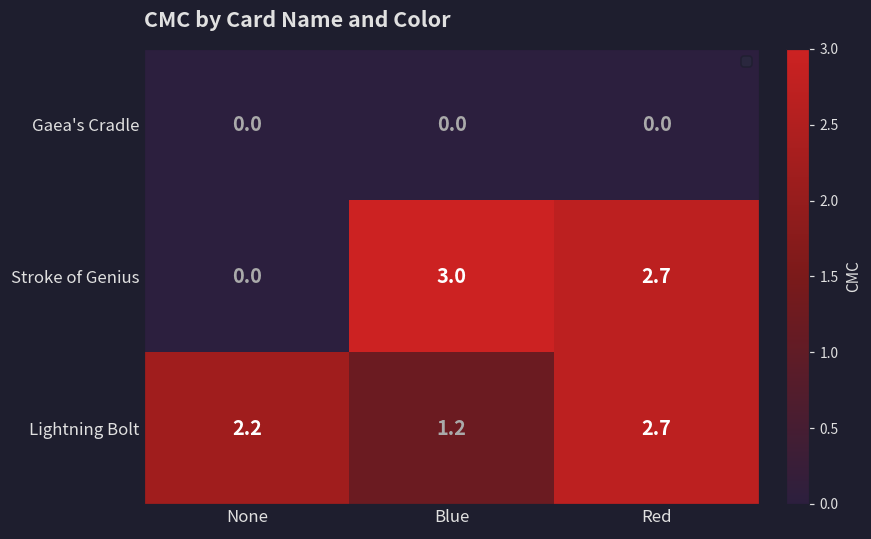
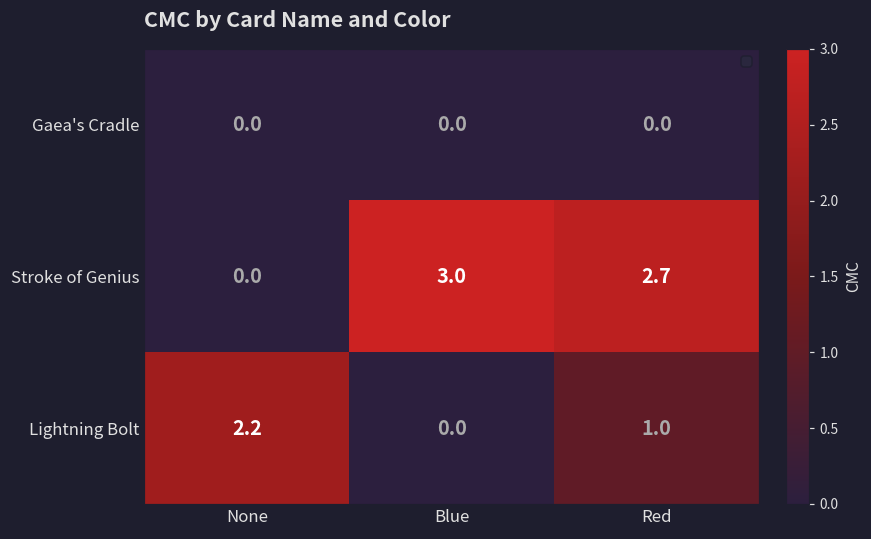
Lightning Bolt, Blue: 1.2 -> 0.0
Lightning Bolt, Red: 2.7 -> 1.0
